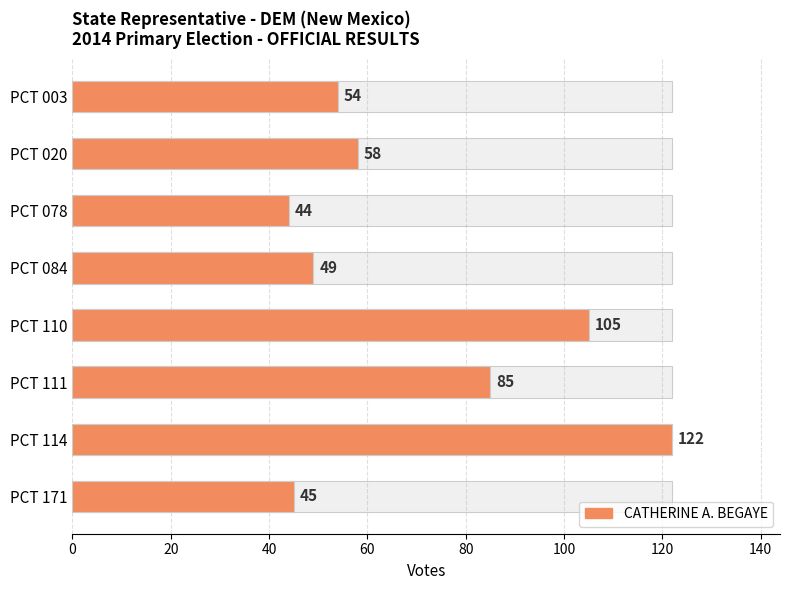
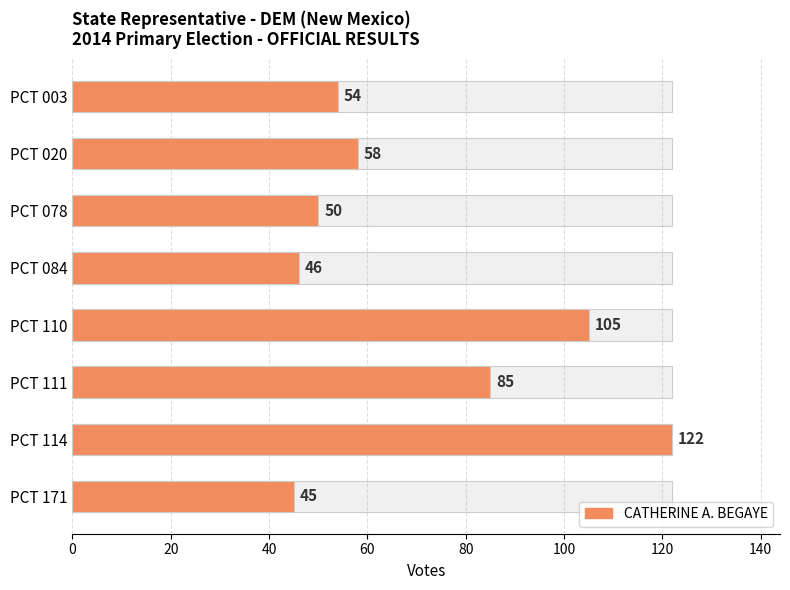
CATHERINE A. BEGAYE, PCT 078: 44 -> 50
CATHERINE A. BEGAYE, PCT 084: 49 -> 46
